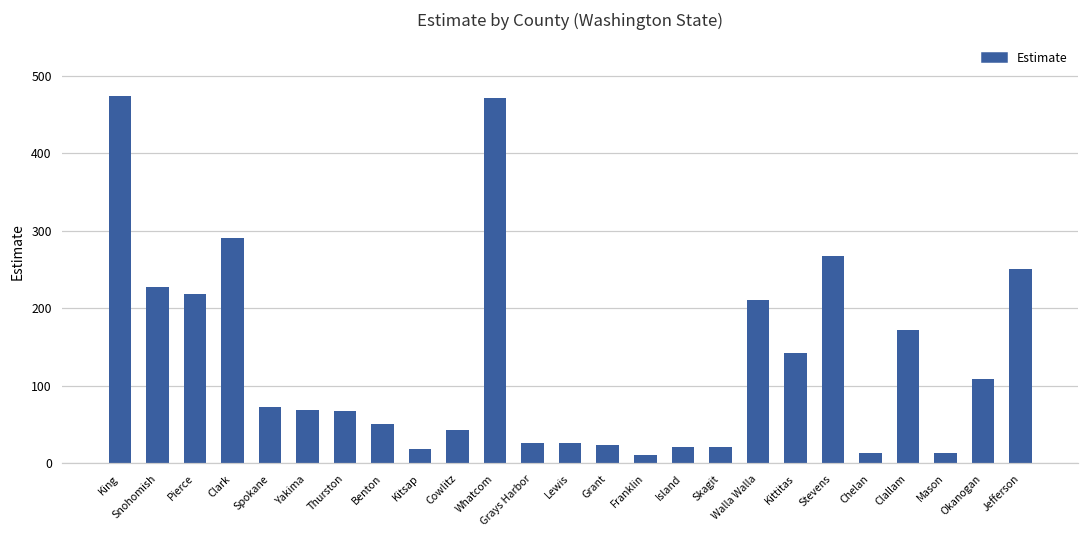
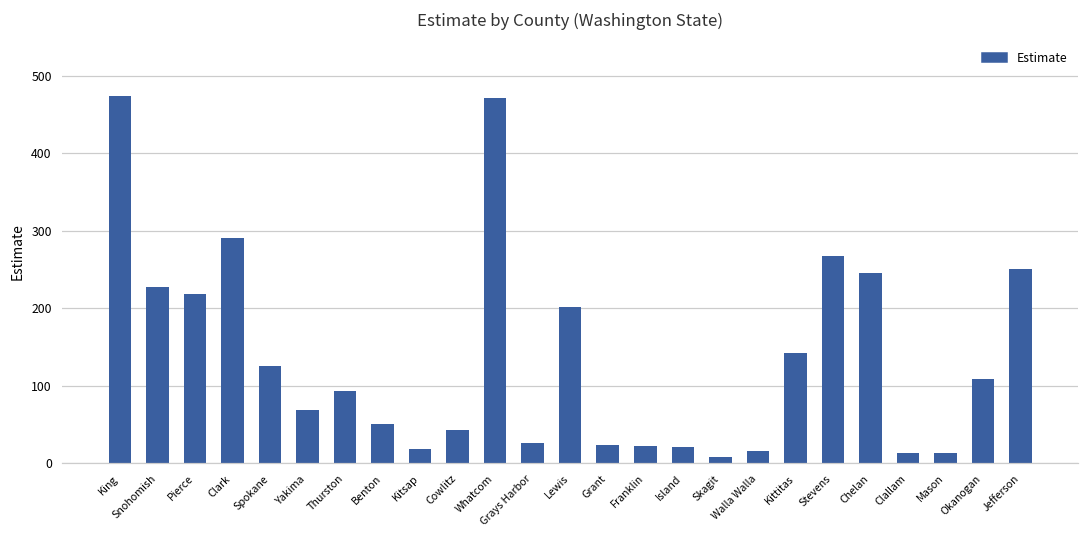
Spokane: 70 -> 130
Thurston: 70 -> 90
Lewis: 30 -> 200
Franklin: 10 -> 20
Skagit: 20 -> 10
Walla Walla: 210 -> 20
Chelan: 10 -> 250
Clallam: 170 -> 10
